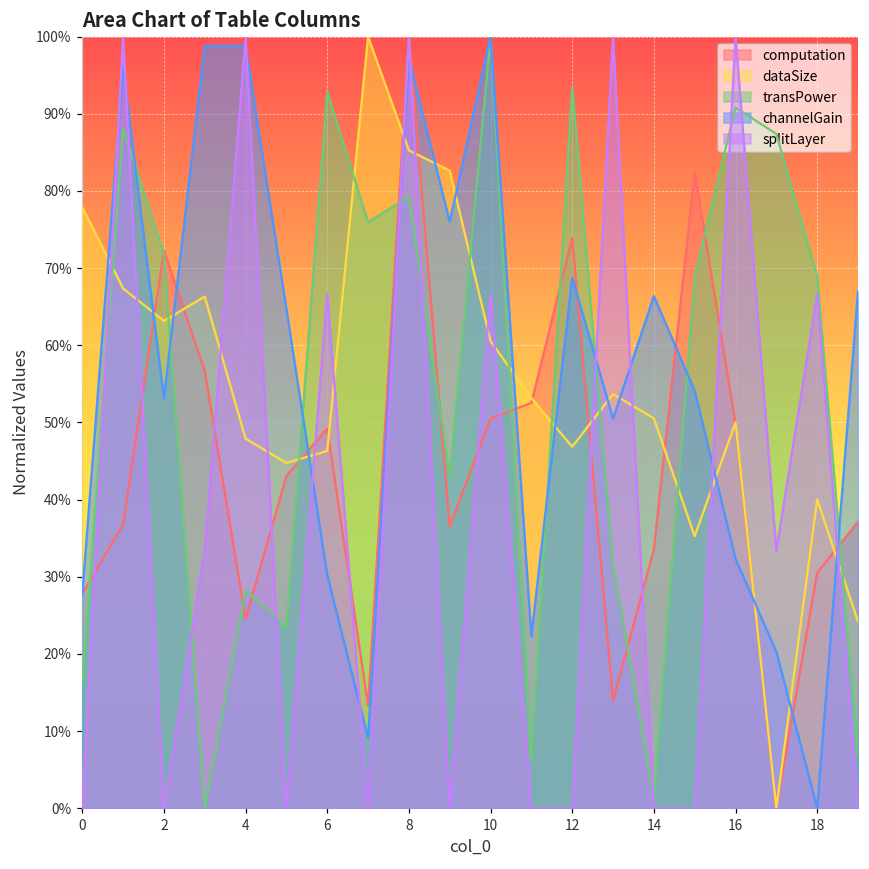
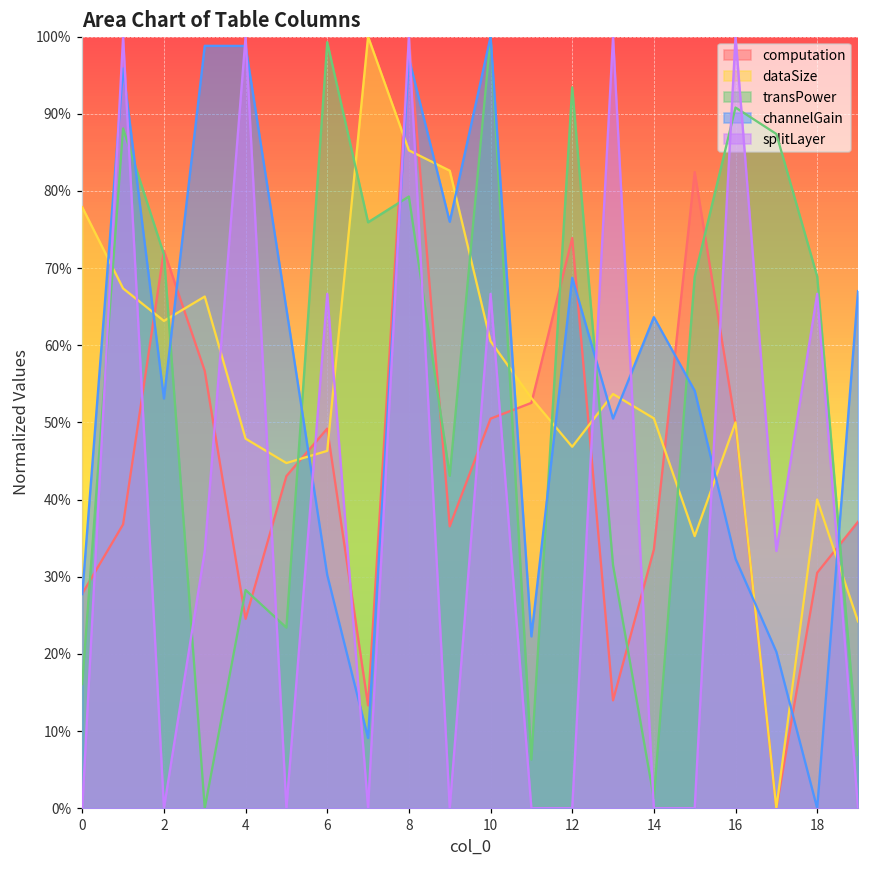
transPower, 6: 93% -> 99%
channelGain, 14: 66% -> 64%
